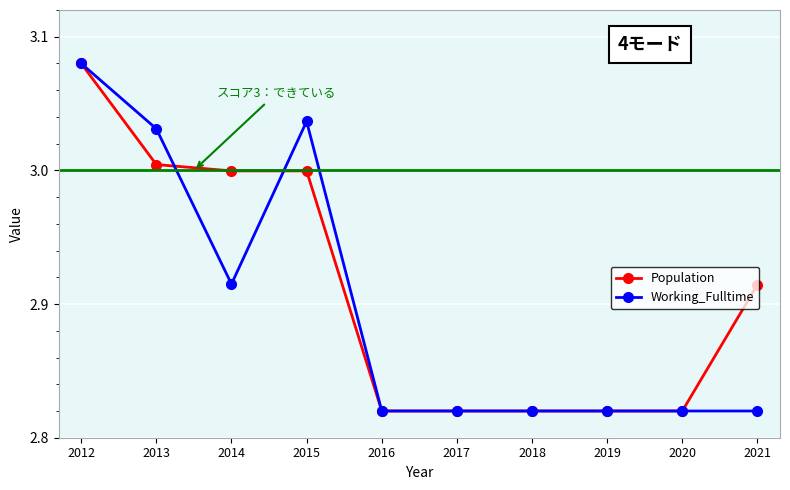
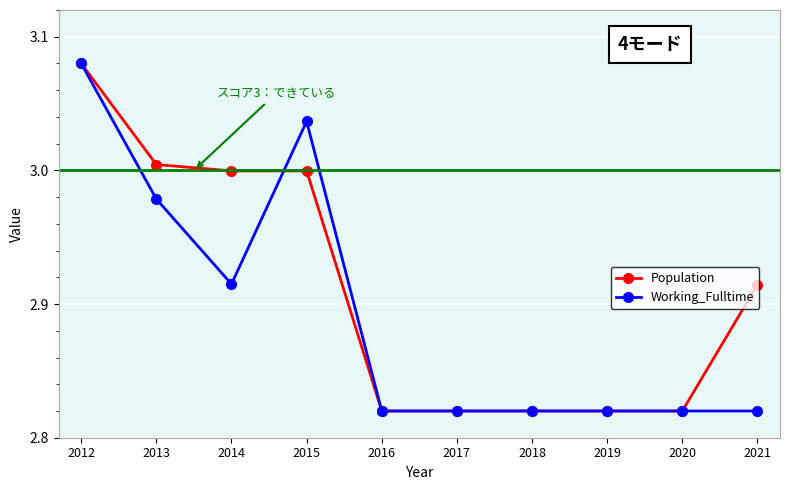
Working_Fulltime, 2013: 3.031 -> 2.979
